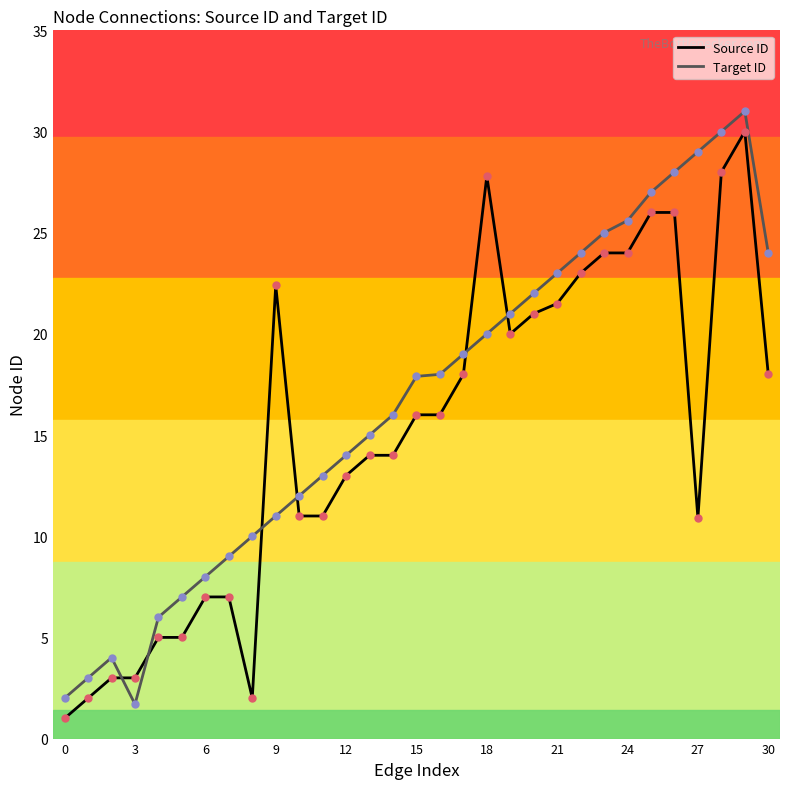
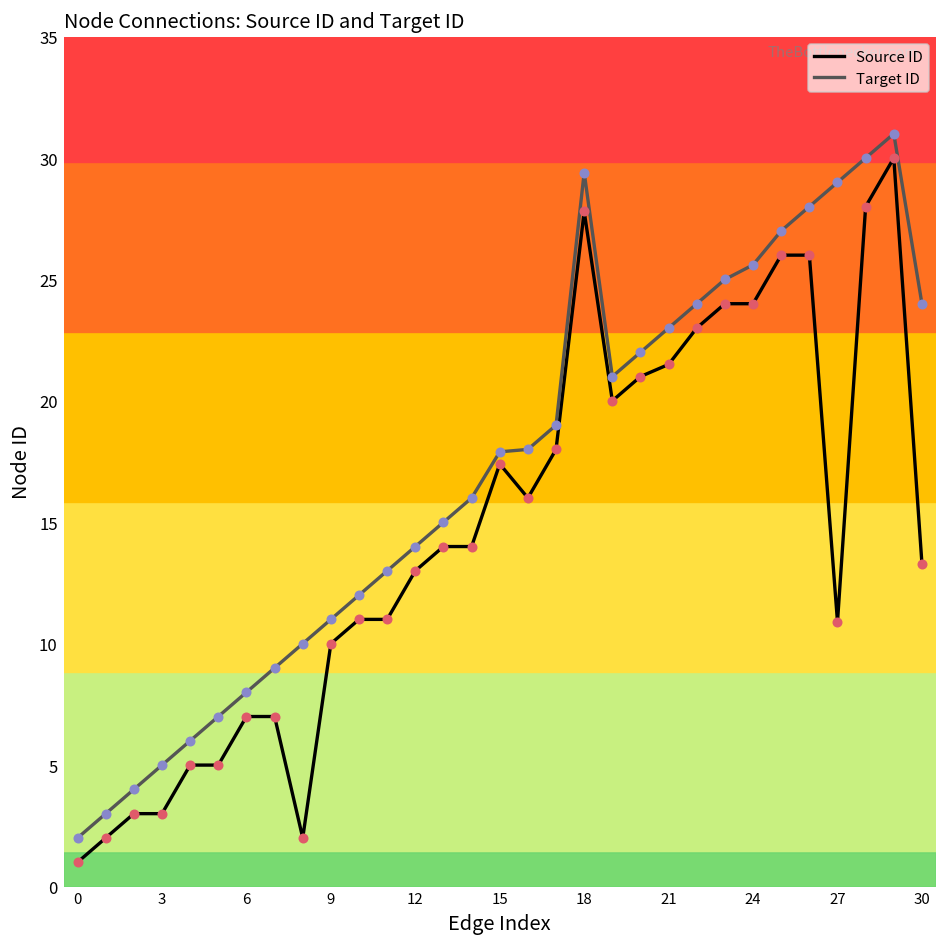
Target ID, 3: 1.7 -> 5.0
Source ID, 9: 22.4 -> 10.0
Source ID, 15: 16.0 -> 17.4
Target ID, 18: 20.0 -> 29.4
Source ID, 30: 18.0 -> 13.3
